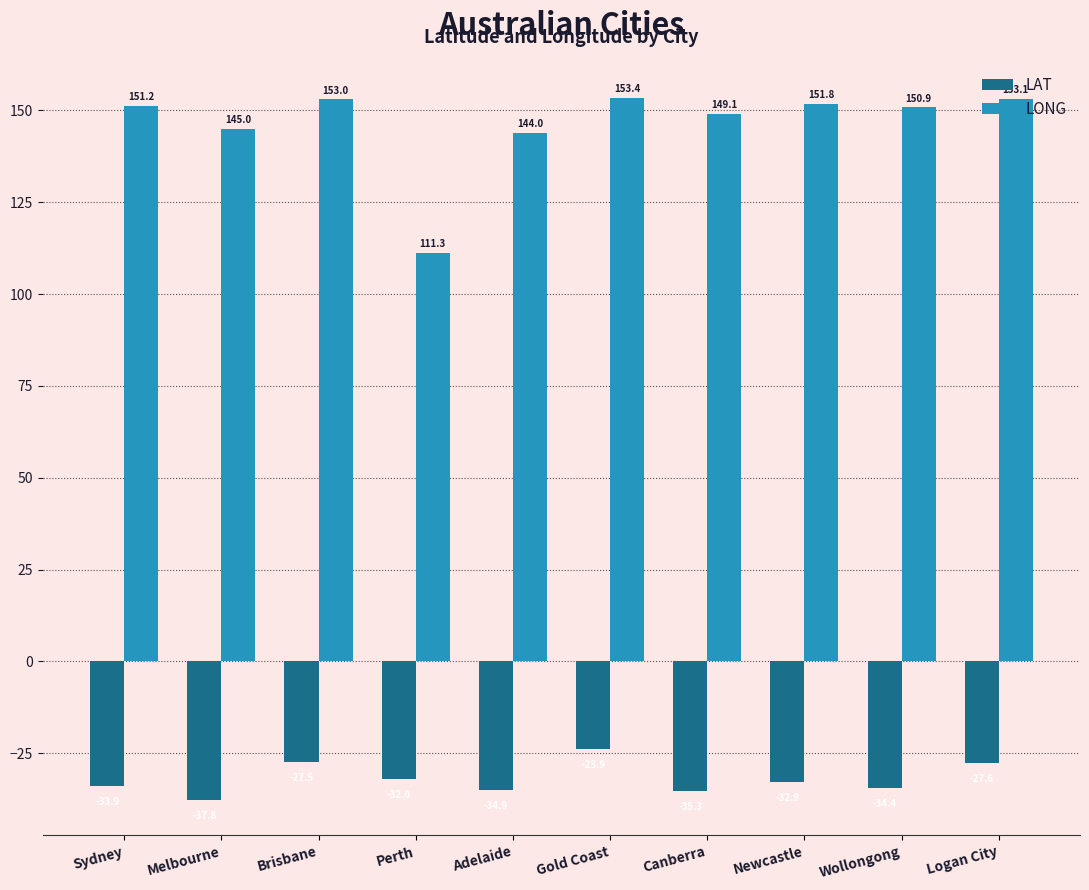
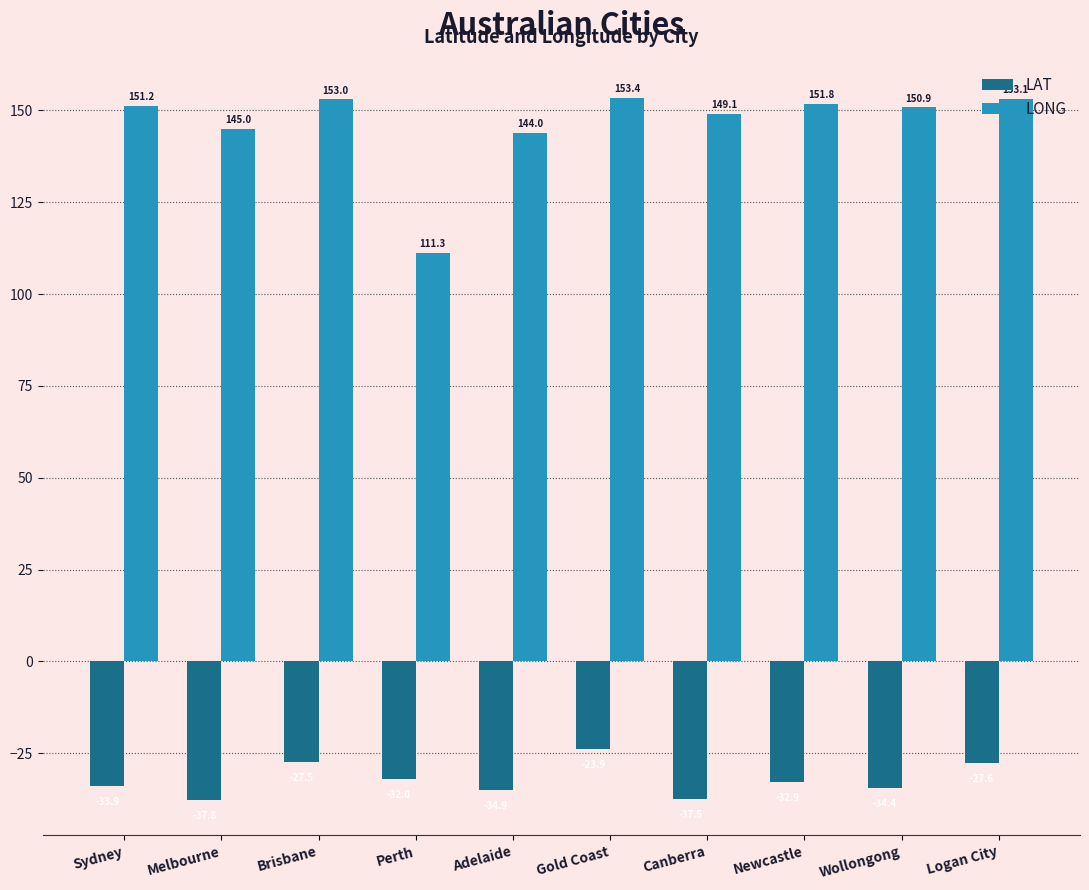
LAT, Canberra: -35 -> -37
